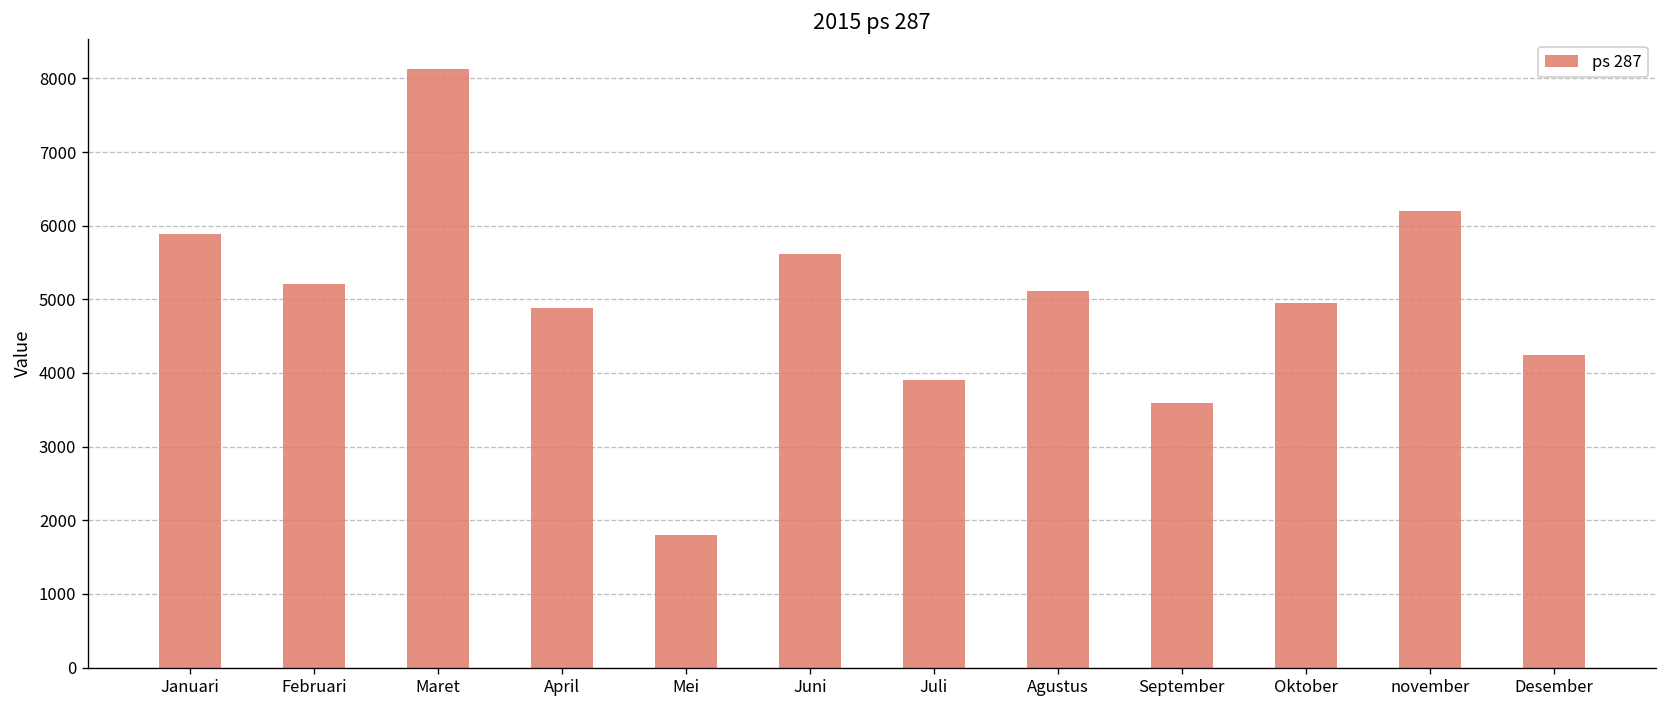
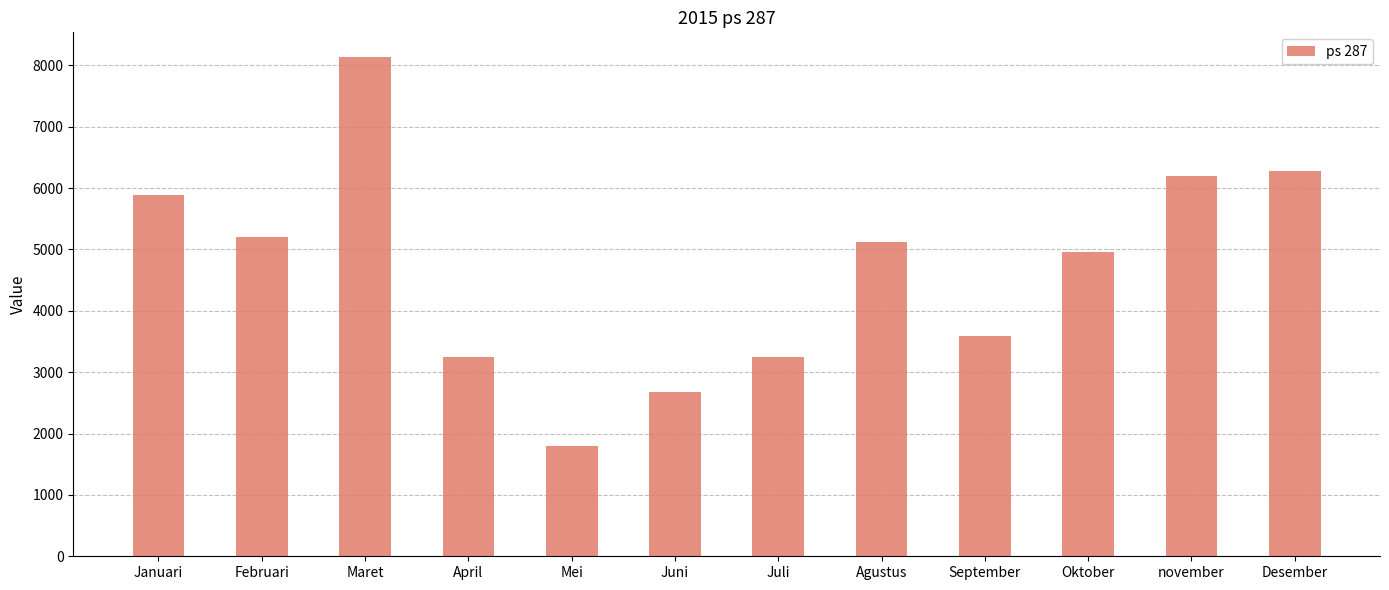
April: 4900 -> 3200
Juni: 5600 -> 2700
Juli: 3900 -> 3200
Desember: 4200 -> 6300
